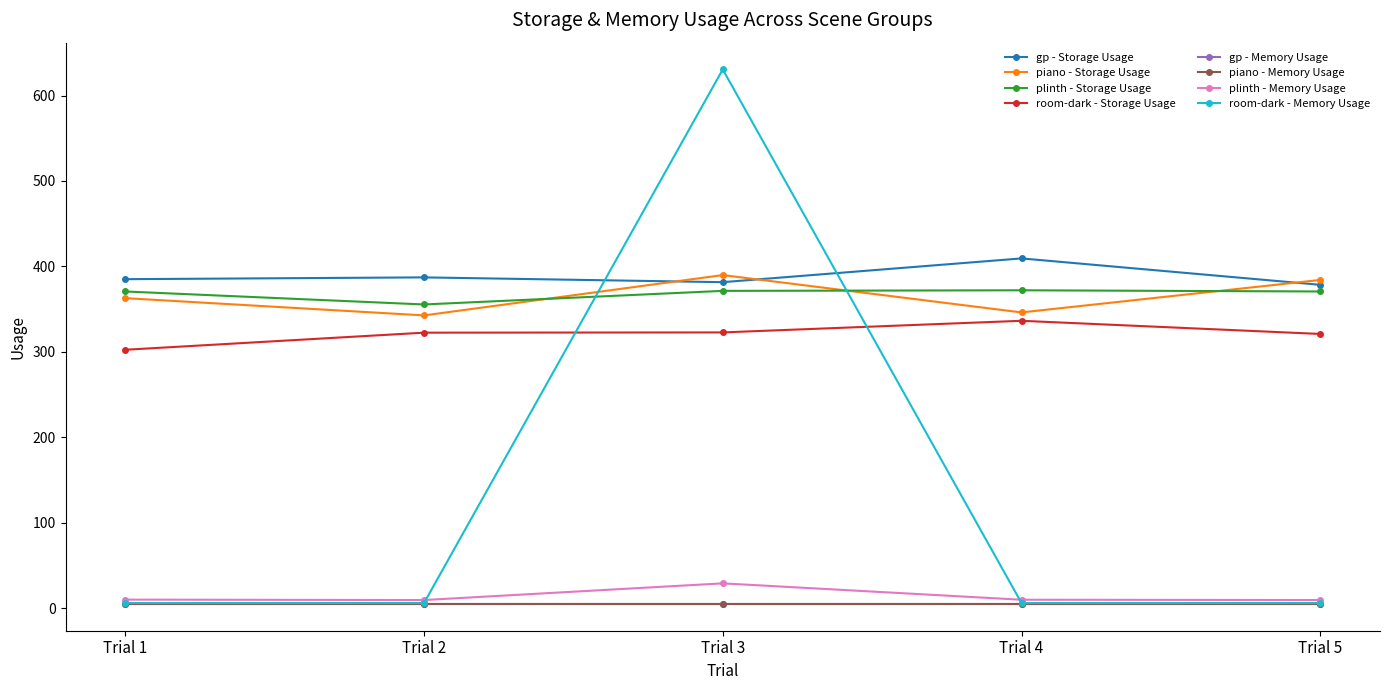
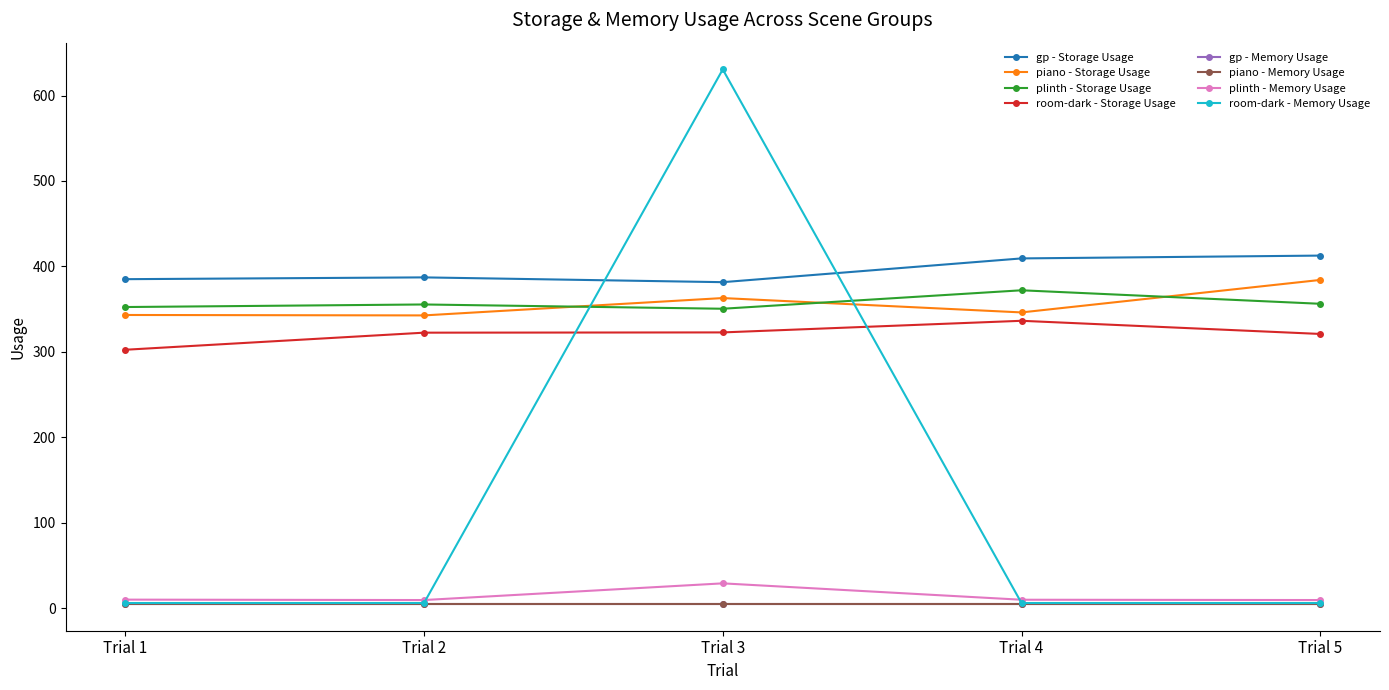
piano - Storage Usage, Trial 1: 360 -> 340
plinth - Storage Usage, Trial 1: 370 -> 350
piano - Storage Usage, Trial 3: 390 -> 360
plinth - Storage Usage, Trial 3: 370 -> 350
gp - Storage Usage, Trial 5: 380 -> 410
plinth - Storage Usage, Trial 5: 370 -> 360
